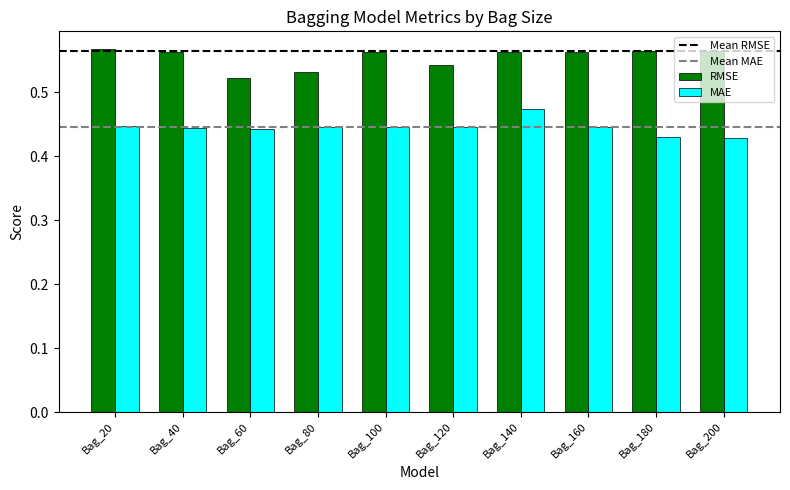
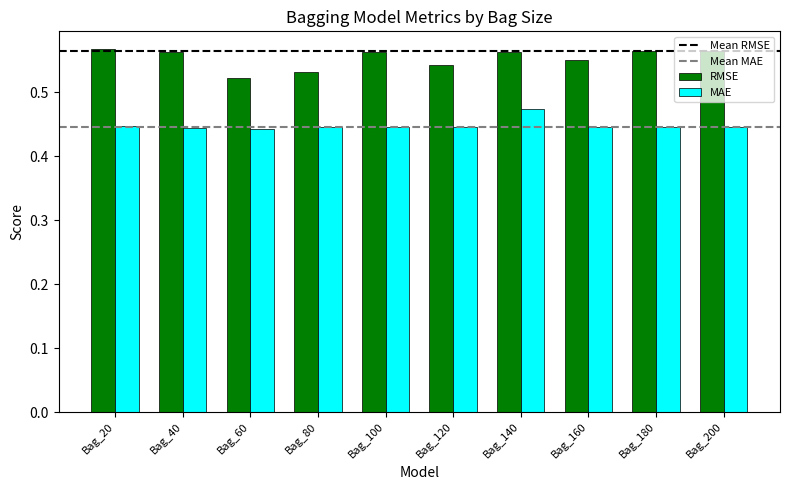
RMSE, Bag_160: 0.56 -> 0.55
MAE, Bag_180: 0.43 -> 0.45
MAE, Bag_200: 0.43 -> 0.45
